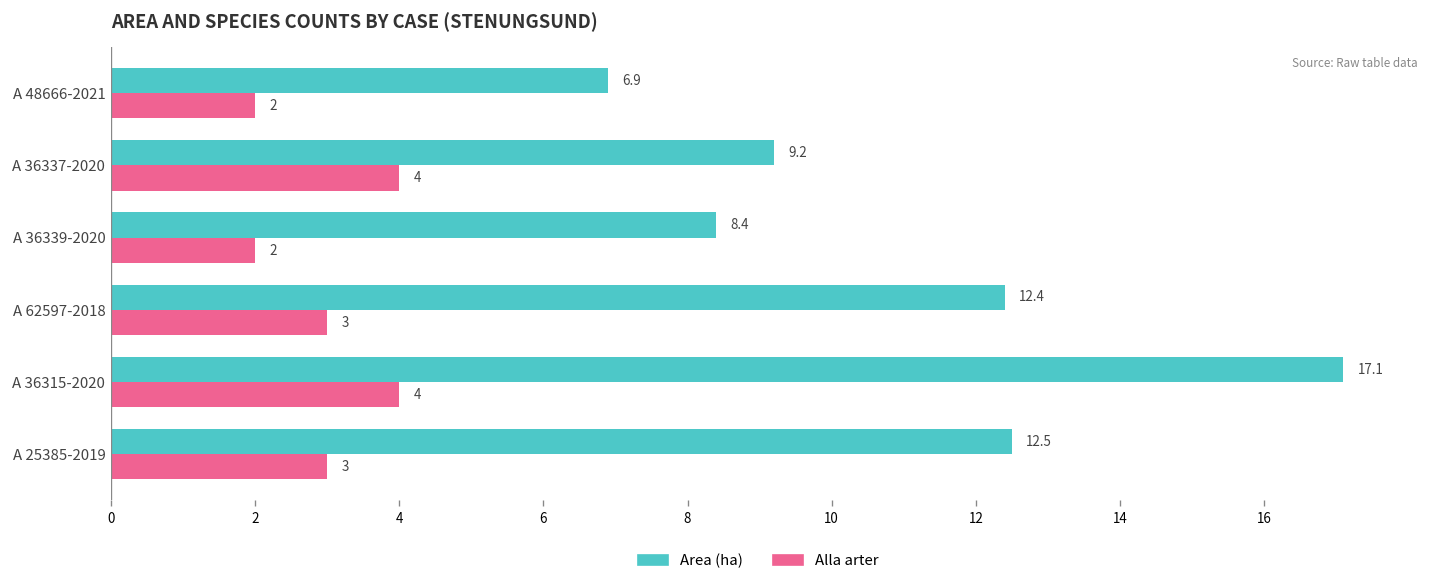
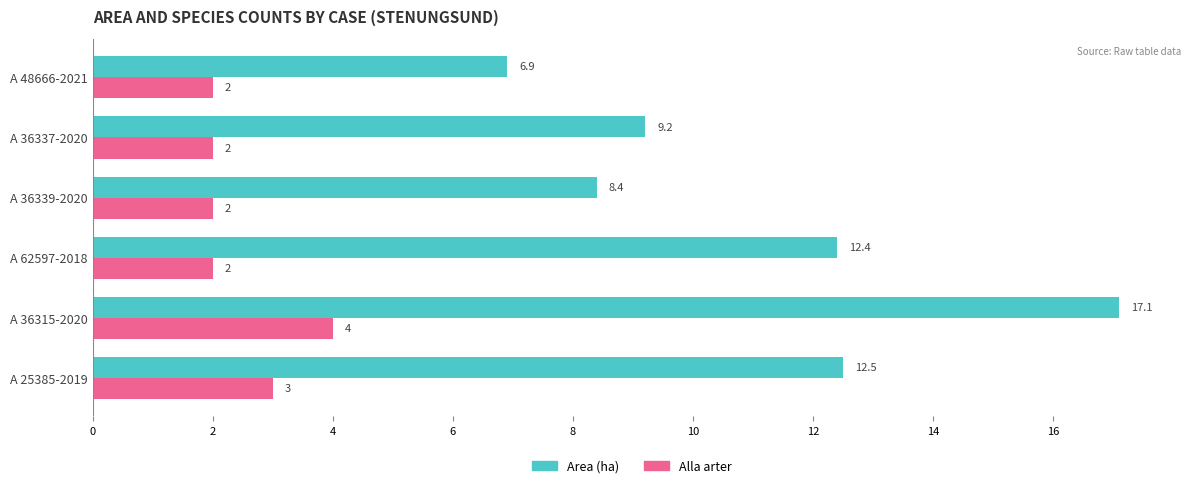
Alla arter, A 36337-2020: 4 -> 2
Alla arter, A 62597-2018: 3 -> 2
